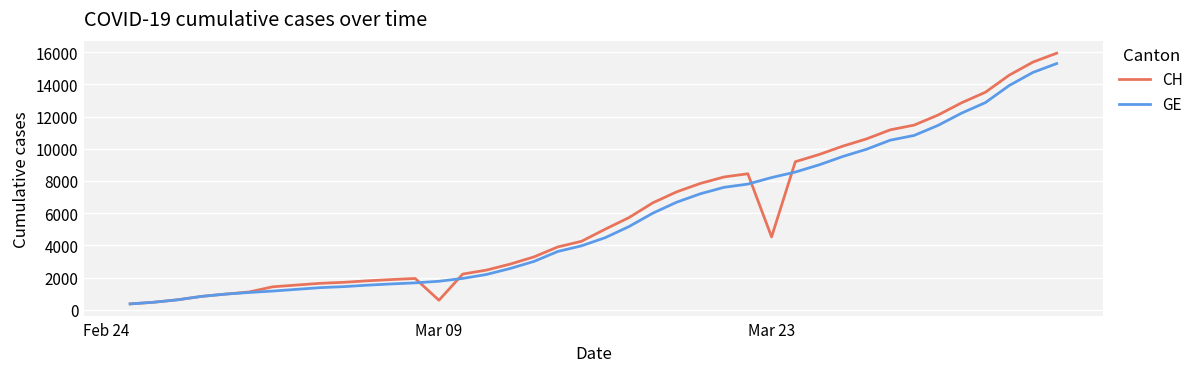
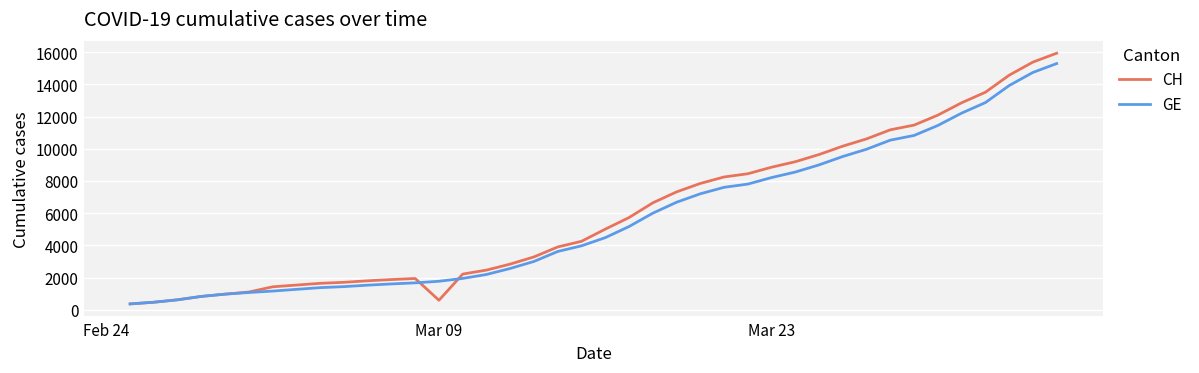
CH, Mar 23: 4500 -> 8900
